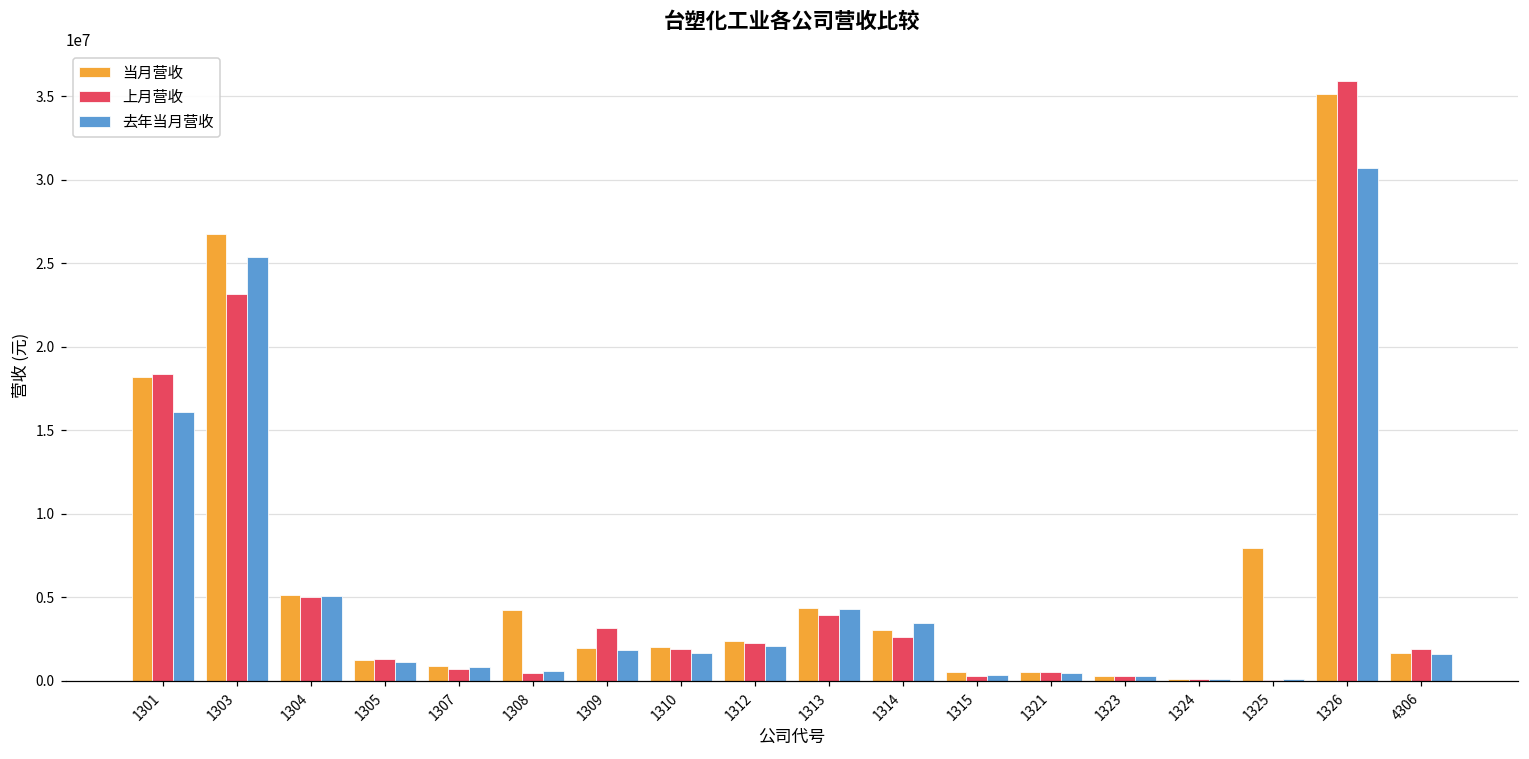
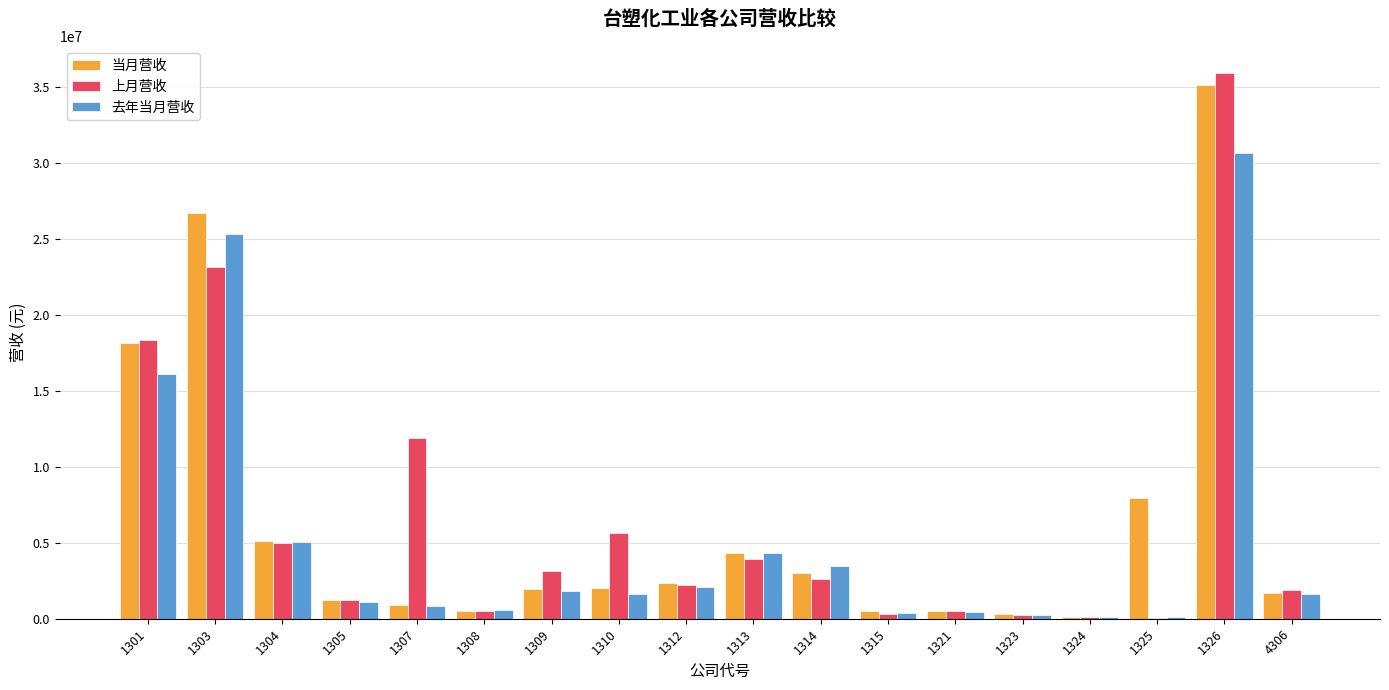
上月营收, 1307: 700000 -> 11900000
当月营收, 1308: 4200000 -> 500000
上月营收, 1310: 1900000 -> 5600000
